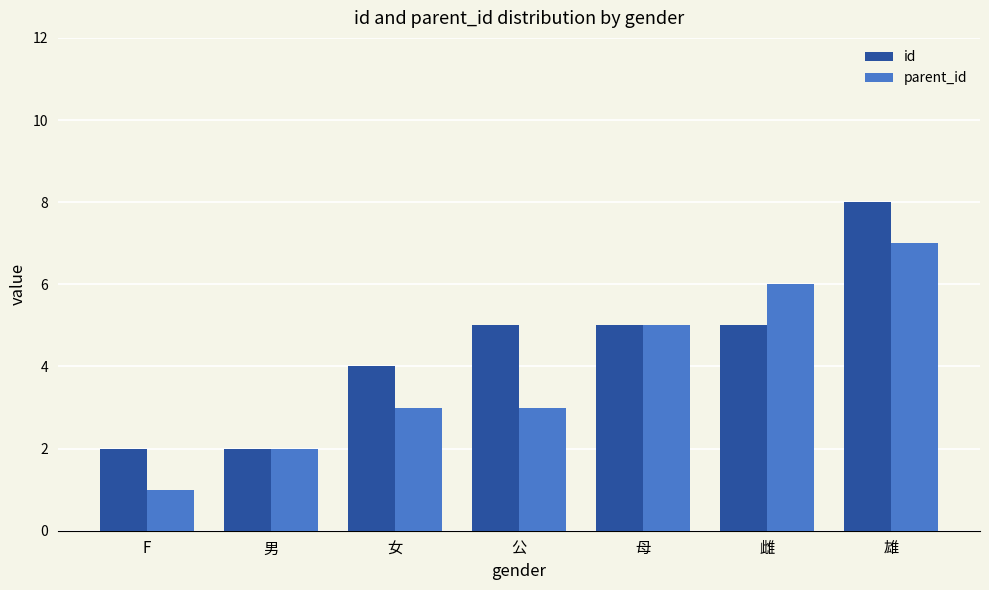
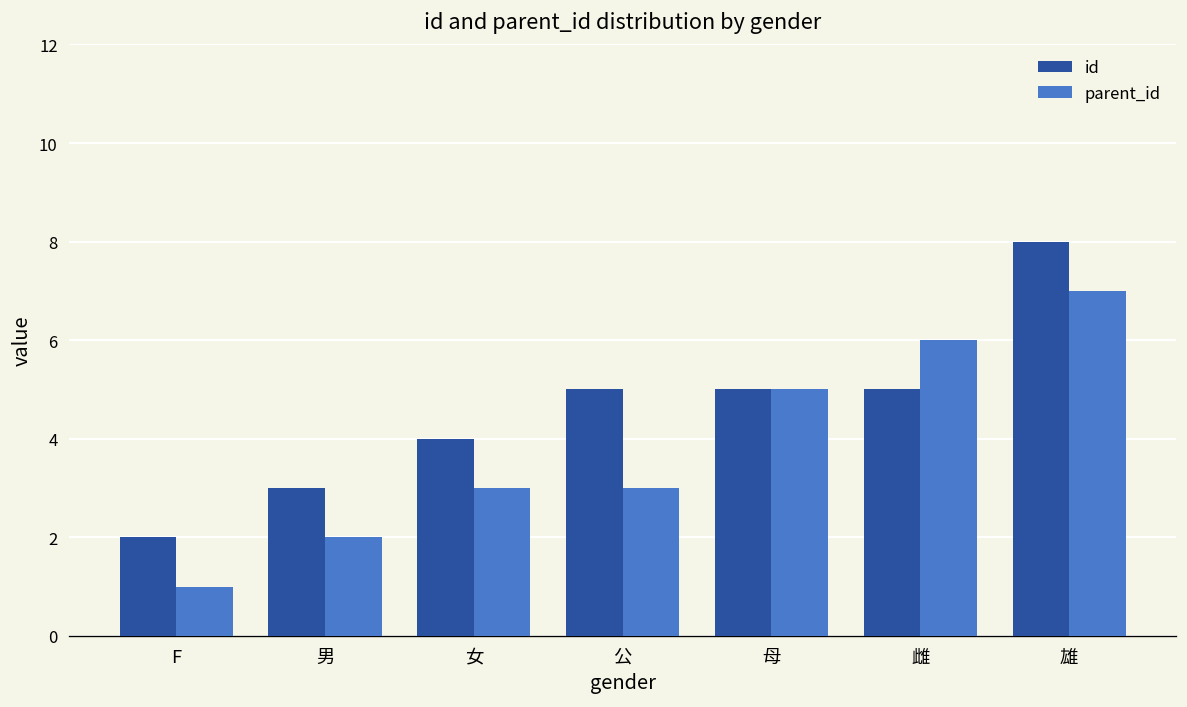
id, 男: 2 -> 3
